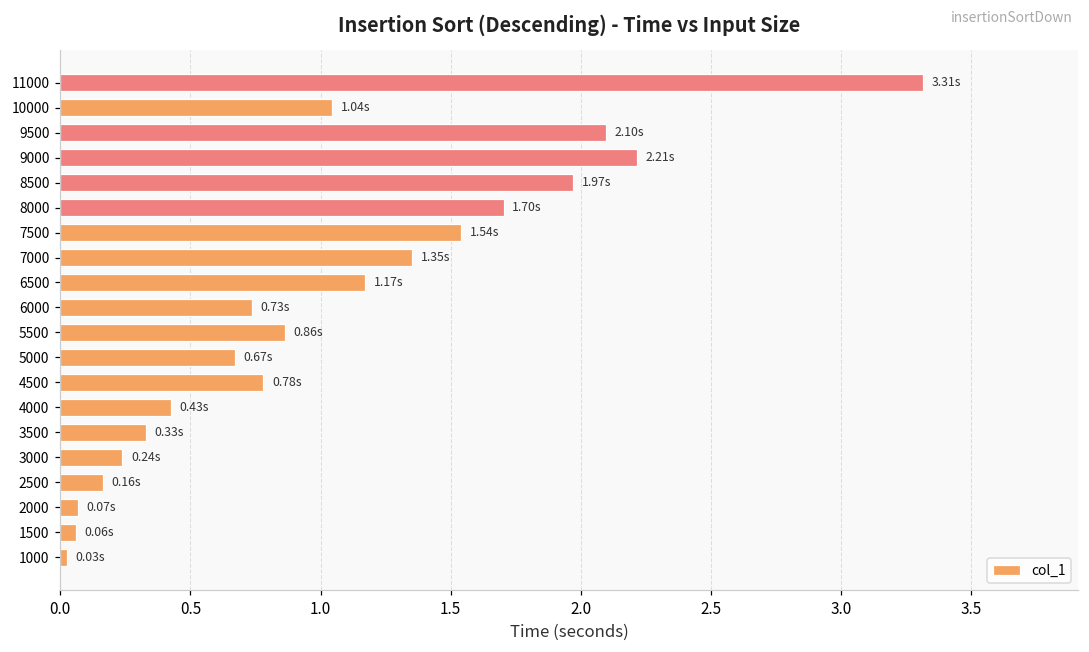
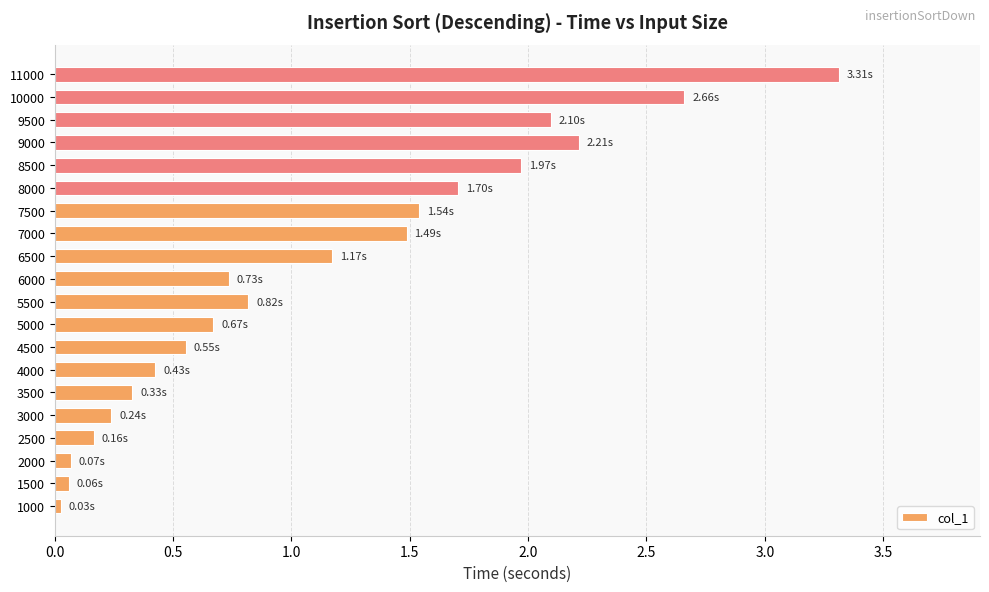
10000: 1.04s -> 2.66s
7000: 1.35s -> 1.49s
5500: 0.86s -> 0.82s
4500: 0.78s -> 0.55s
